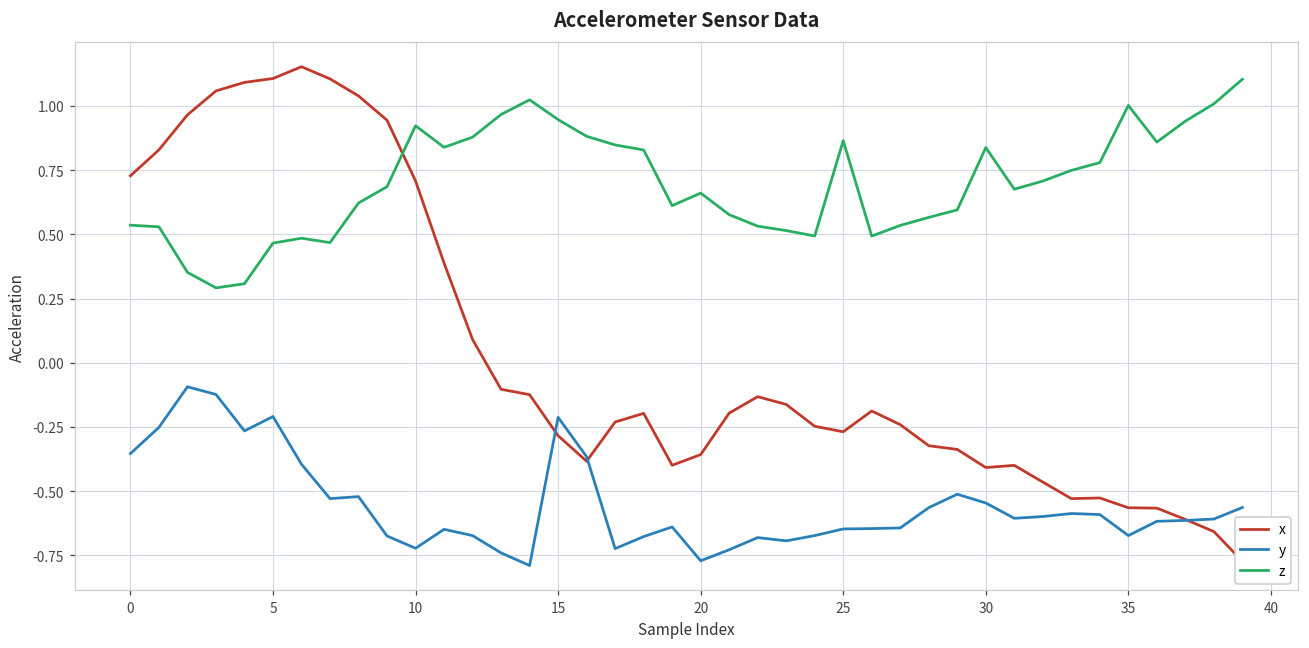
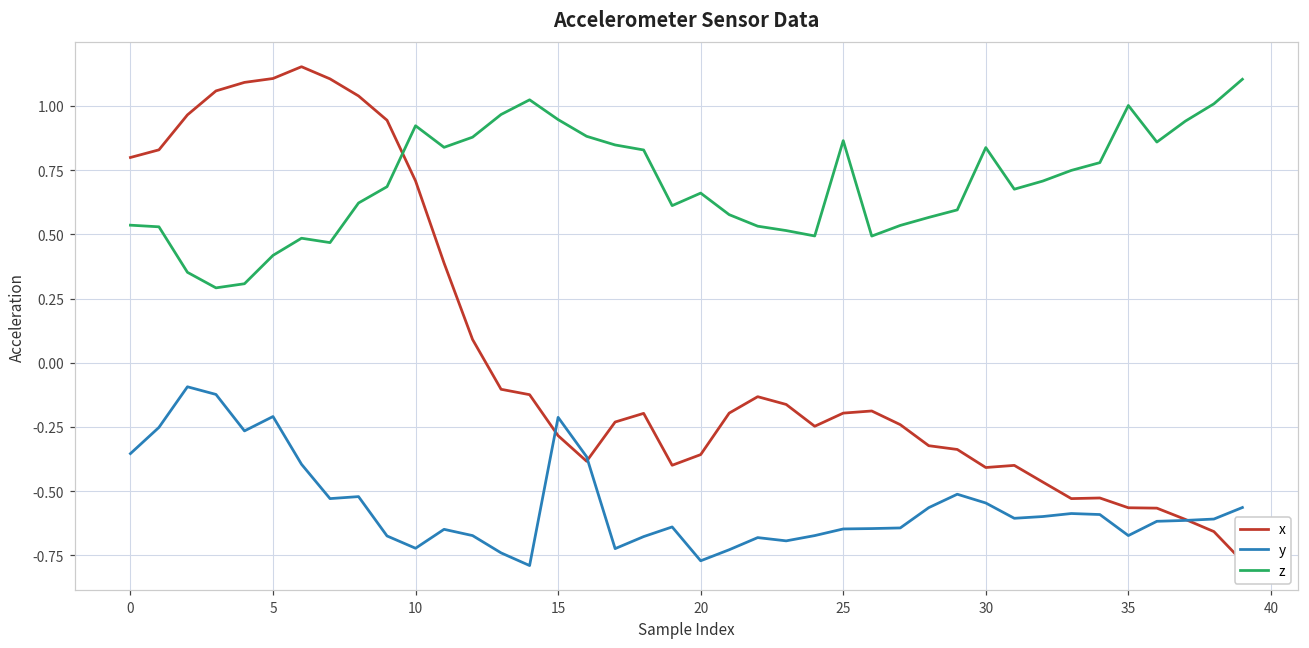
x, 0: 0.73 -> 0.80
z, 5: 0.47 -> 0.42
x, 25: -0.27 -> -0.20
